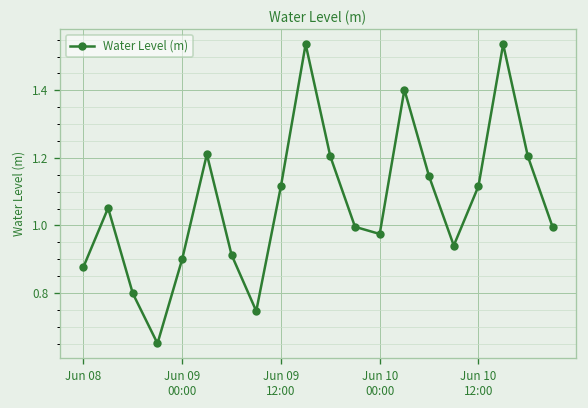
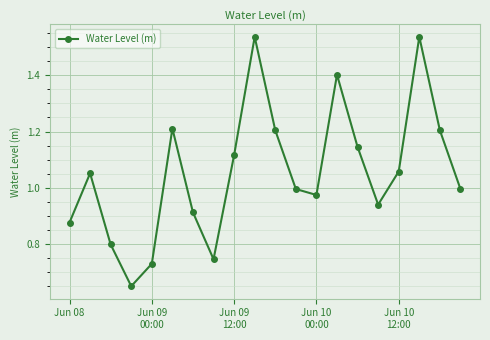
Jun 09 00:00: 0.90 -> 0.73
Jun 10 12:00: 1.12 -> 1.06
